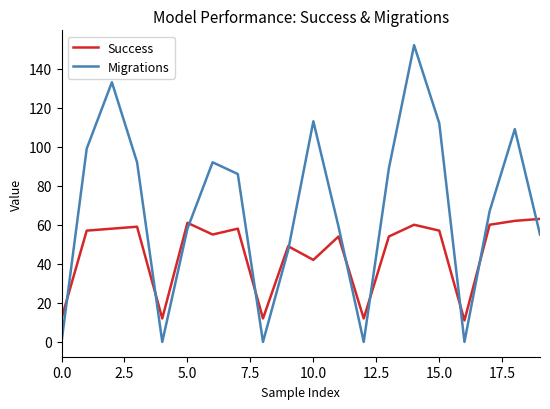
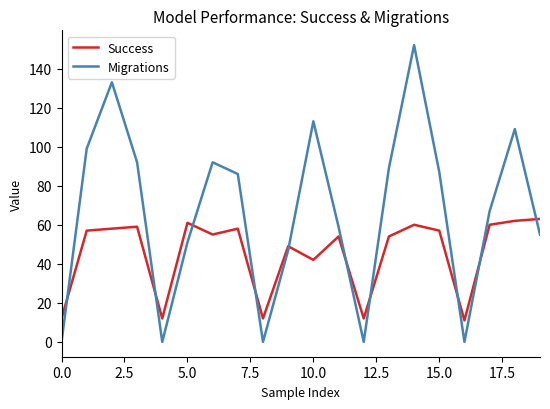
Migrations, 5.0: 58 -> 51
Migrations, 15.0: 112 -> 87
